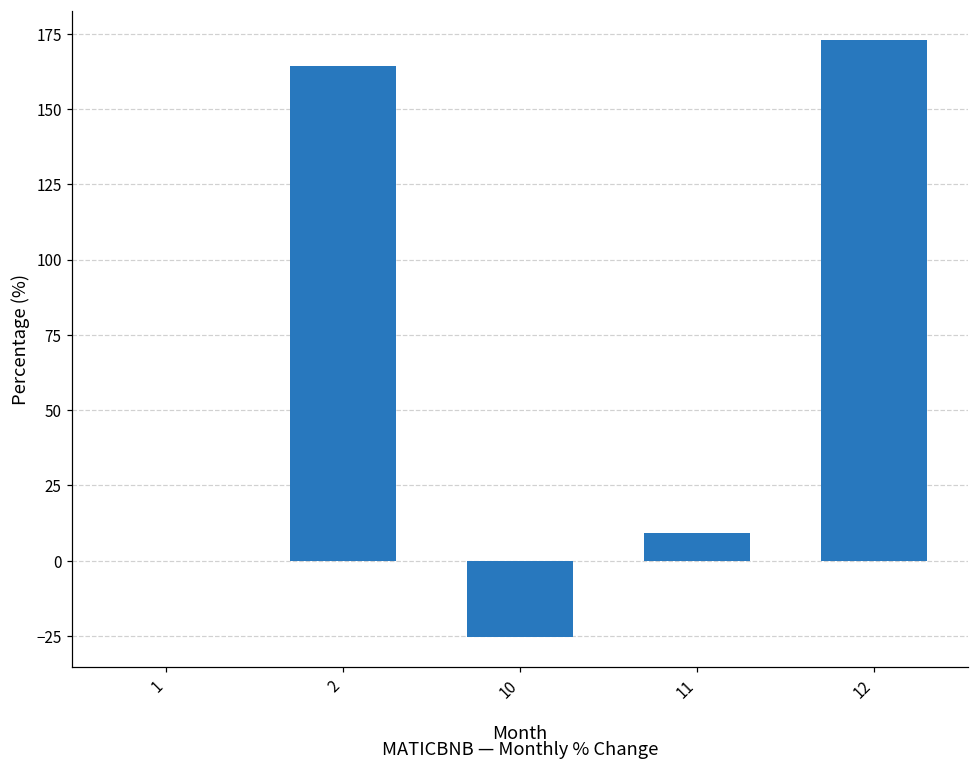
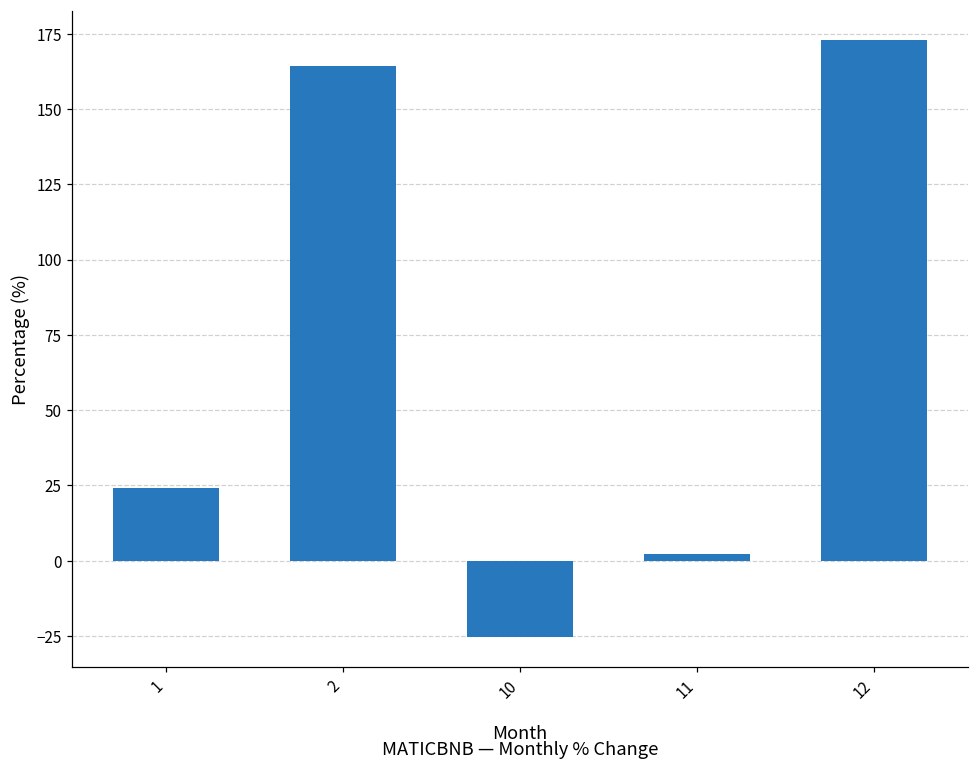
1: 0 -> 24
11: 9 -> 2
